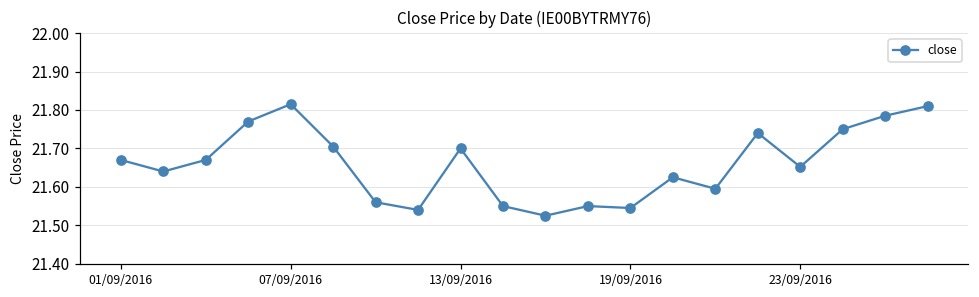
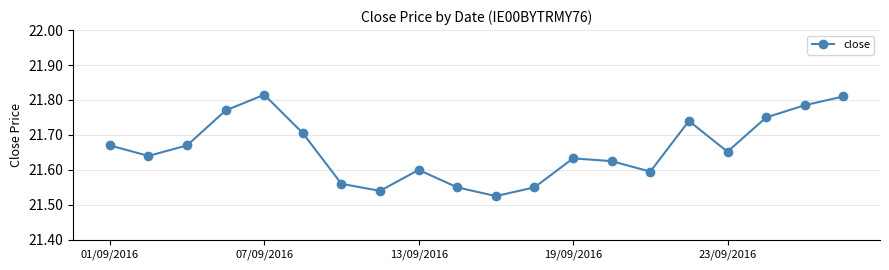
13/09/2016: 21.7 -> 21.6
19/09/2016: 21.55 -> 21.63
